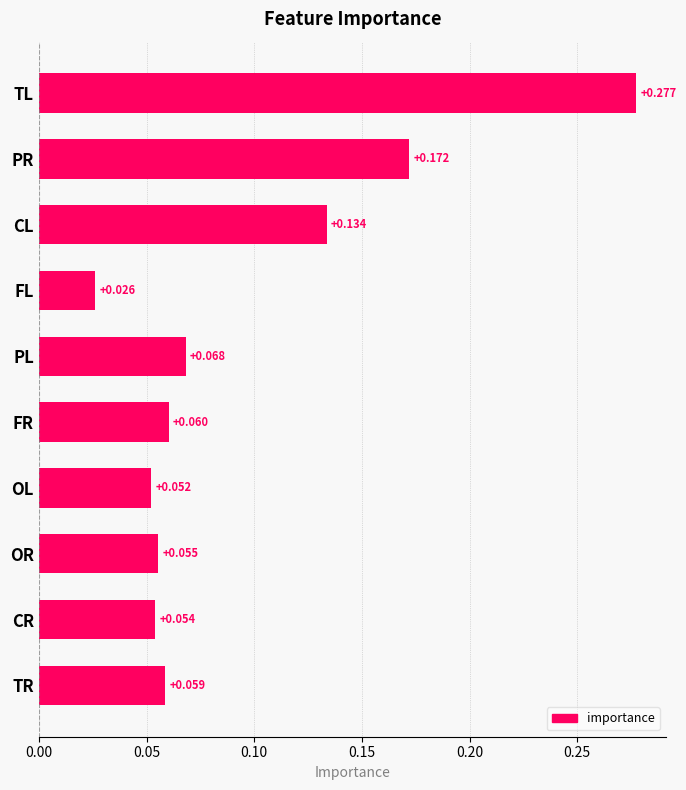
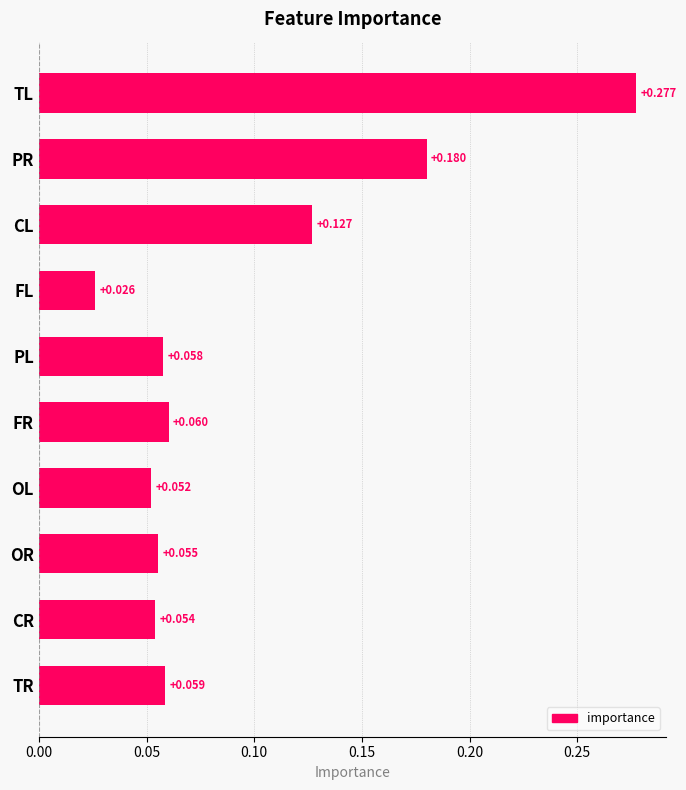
PR: +0.172 -> +0.180
CL: +0.134 -> +0.127
PL: +0.068 -> +0.058
